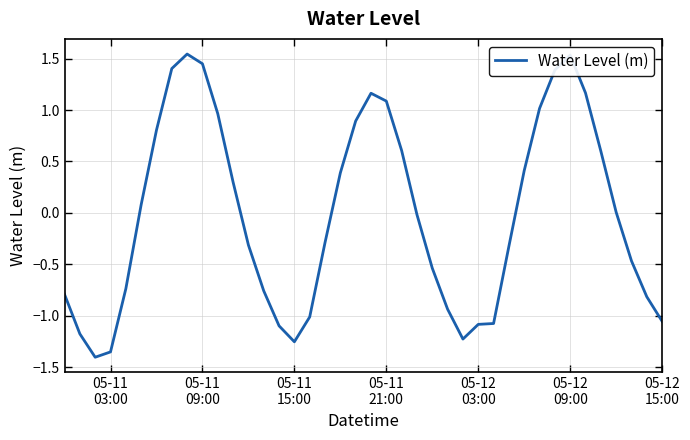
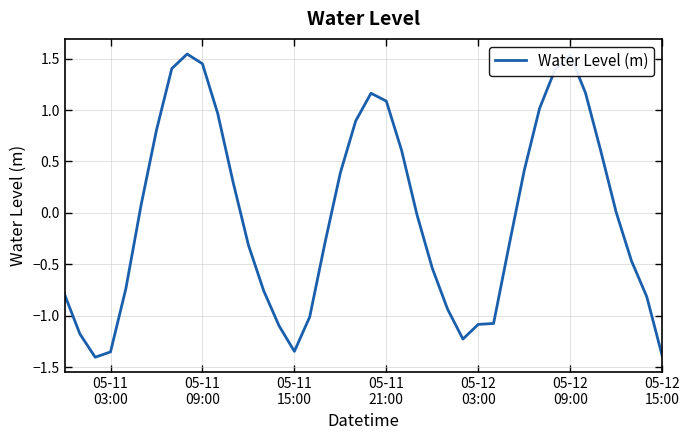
05-11 15:00: -1.25 -> -1.35
05-12 15:00: -1.05 -> -1.39
